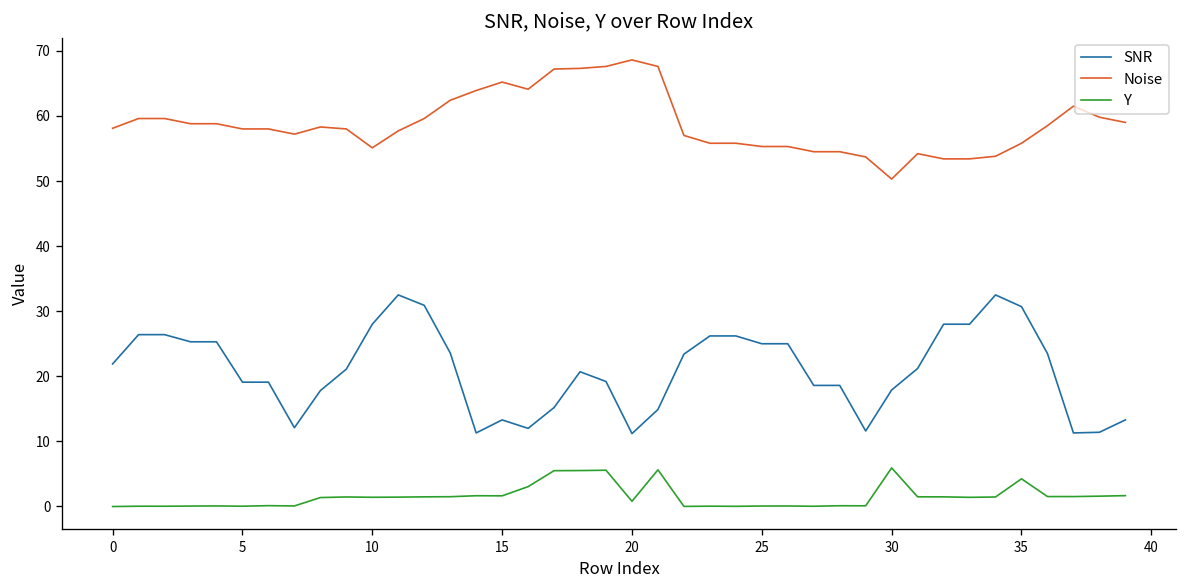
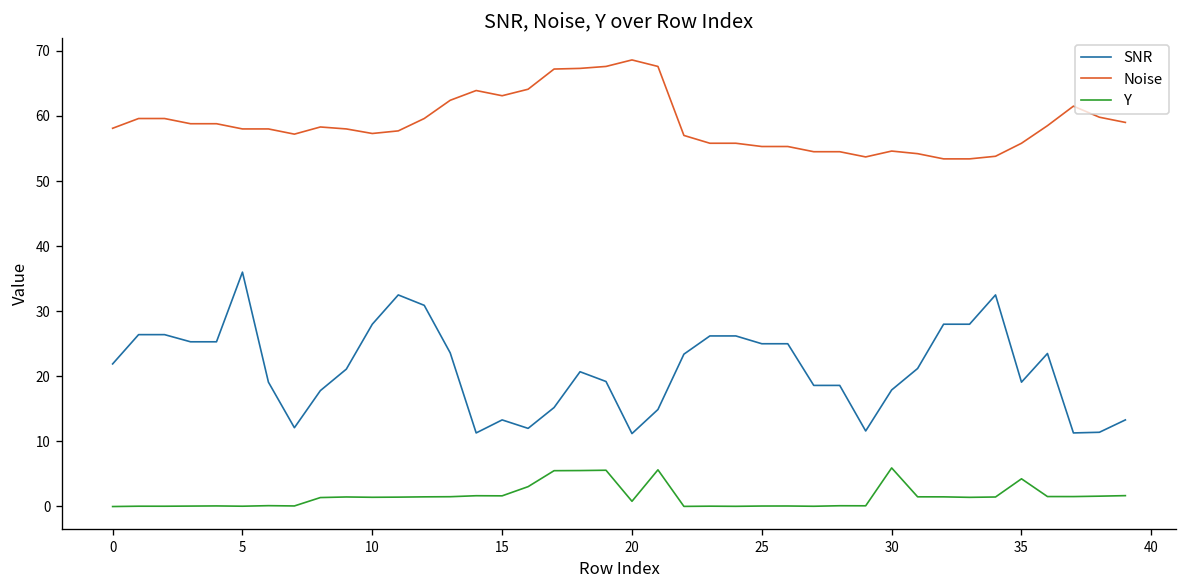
SNR, 5: 19 -> 36
Noise, 10: 55 -> 57
Noise, 15: 65 -> 63
Noise, 30: 50 -> 55
SNR, 35: 31 -> 19
